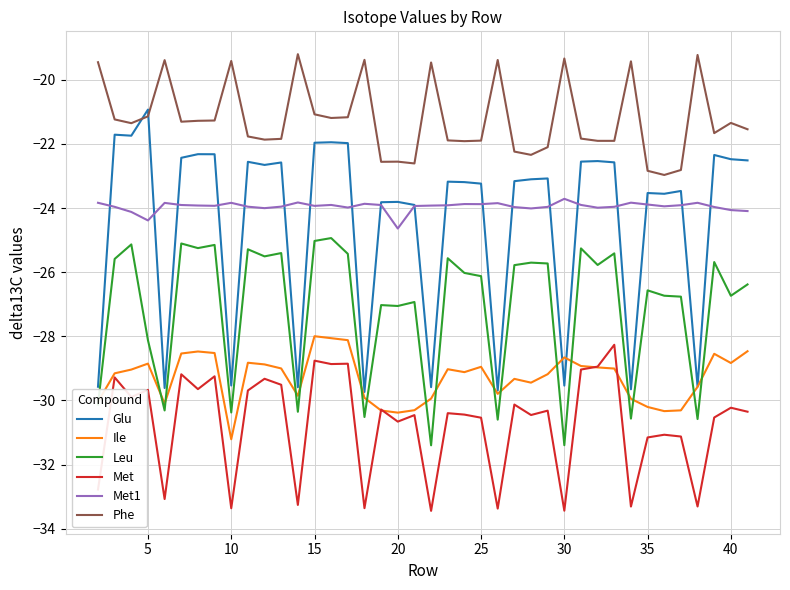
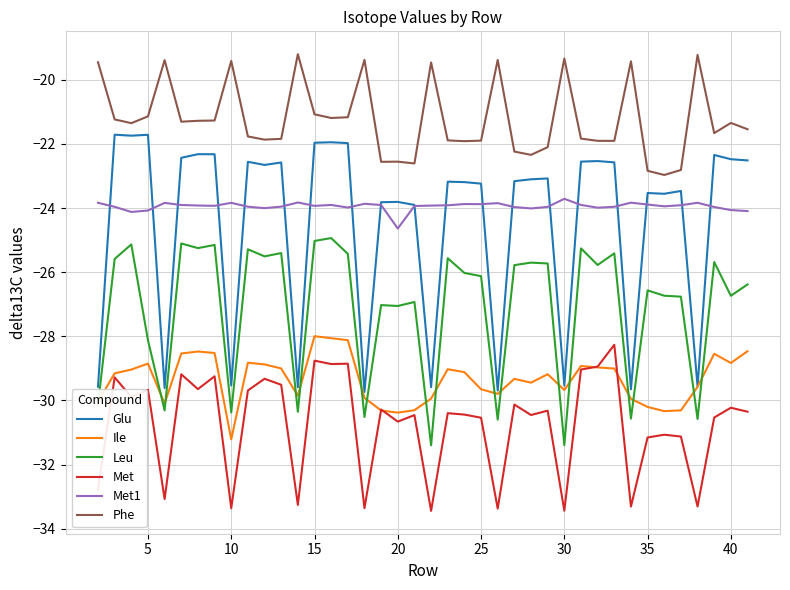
Glu, 5: -20.9 -> -21.7
Met1, 5: -24.4 -> -24.1
Ile, 25: -29.0 -> -29.7
Ile, 30: -28.7 -> -29.7
